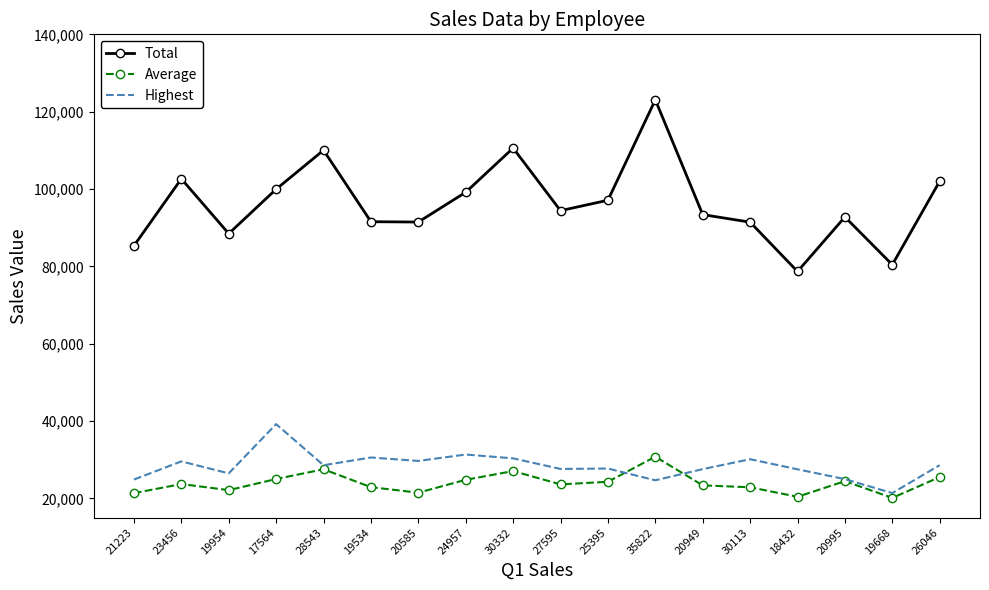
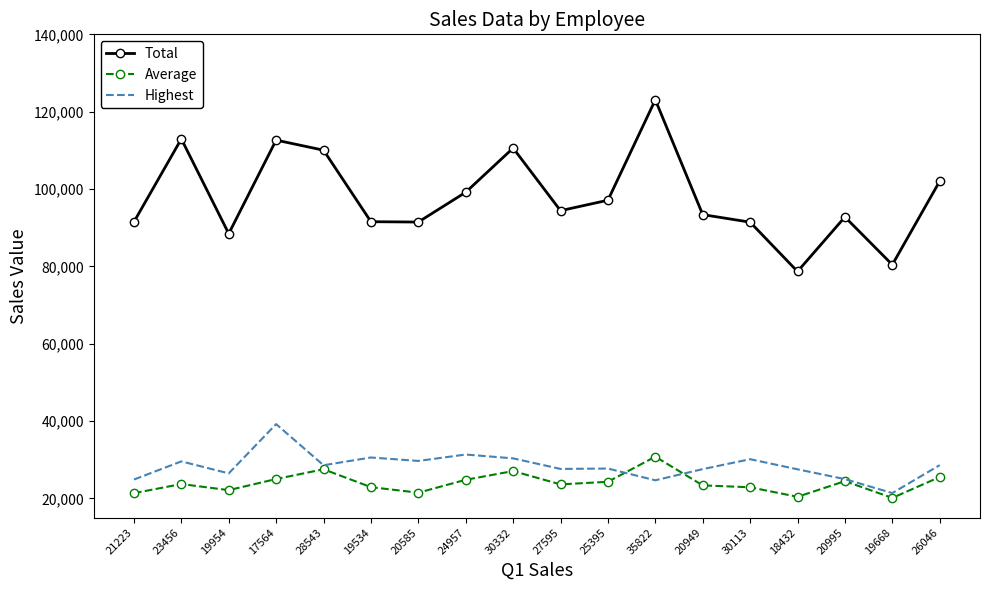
Total, 21223: 85,000 -> 91,000
Total, 23456: 103,000 -> 113,000
Total, 17564: 100,000 -> 113,000
